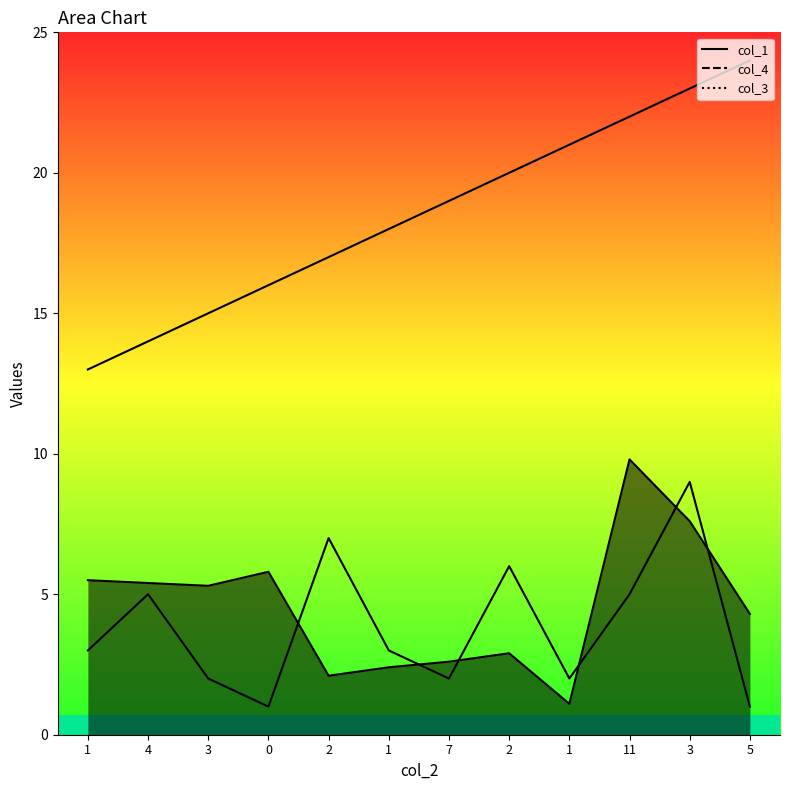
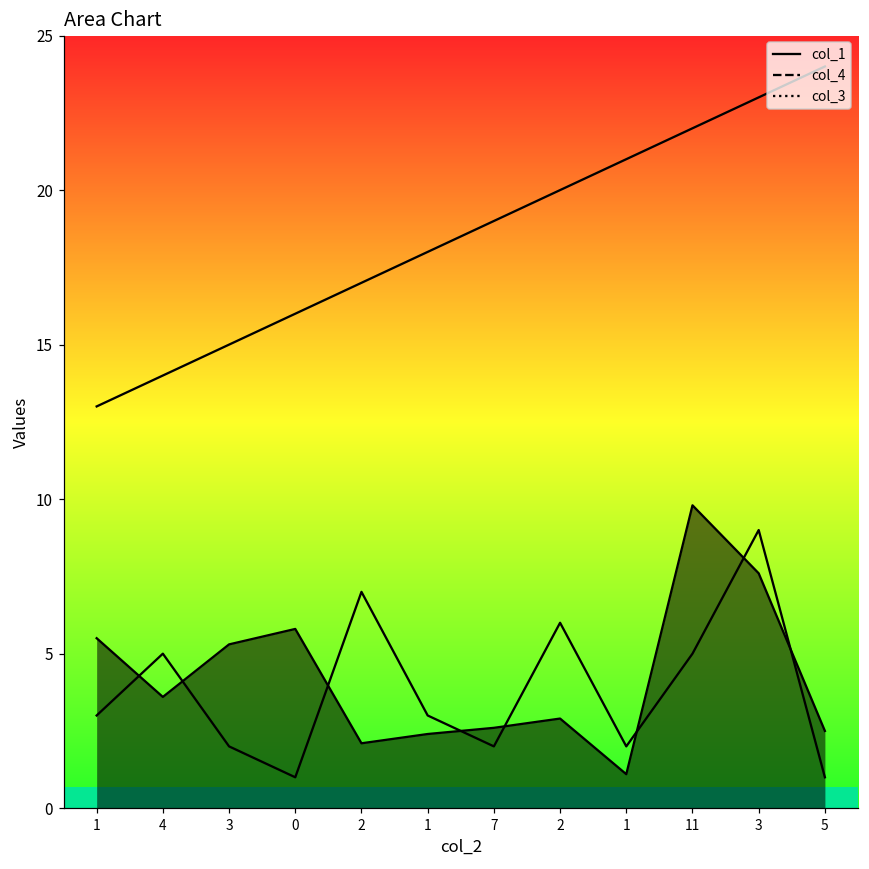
col_1, 4: 5.4 -> 3.6
col_1, 5: 4.3 -> 2.5
